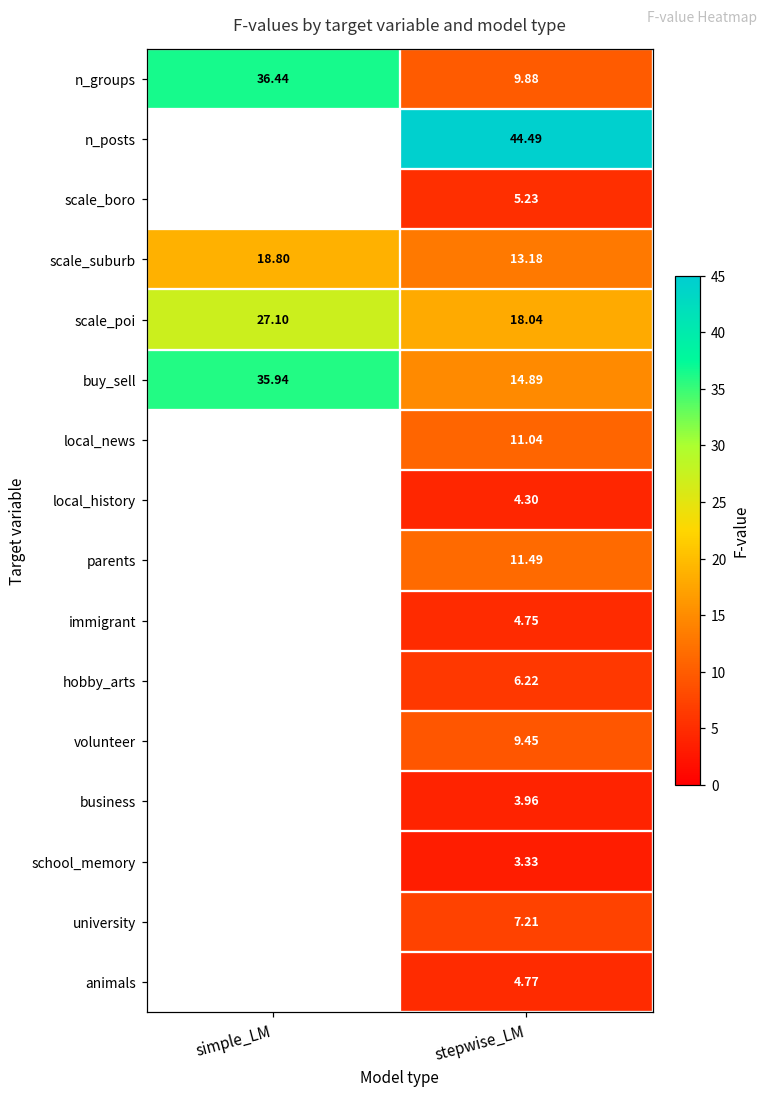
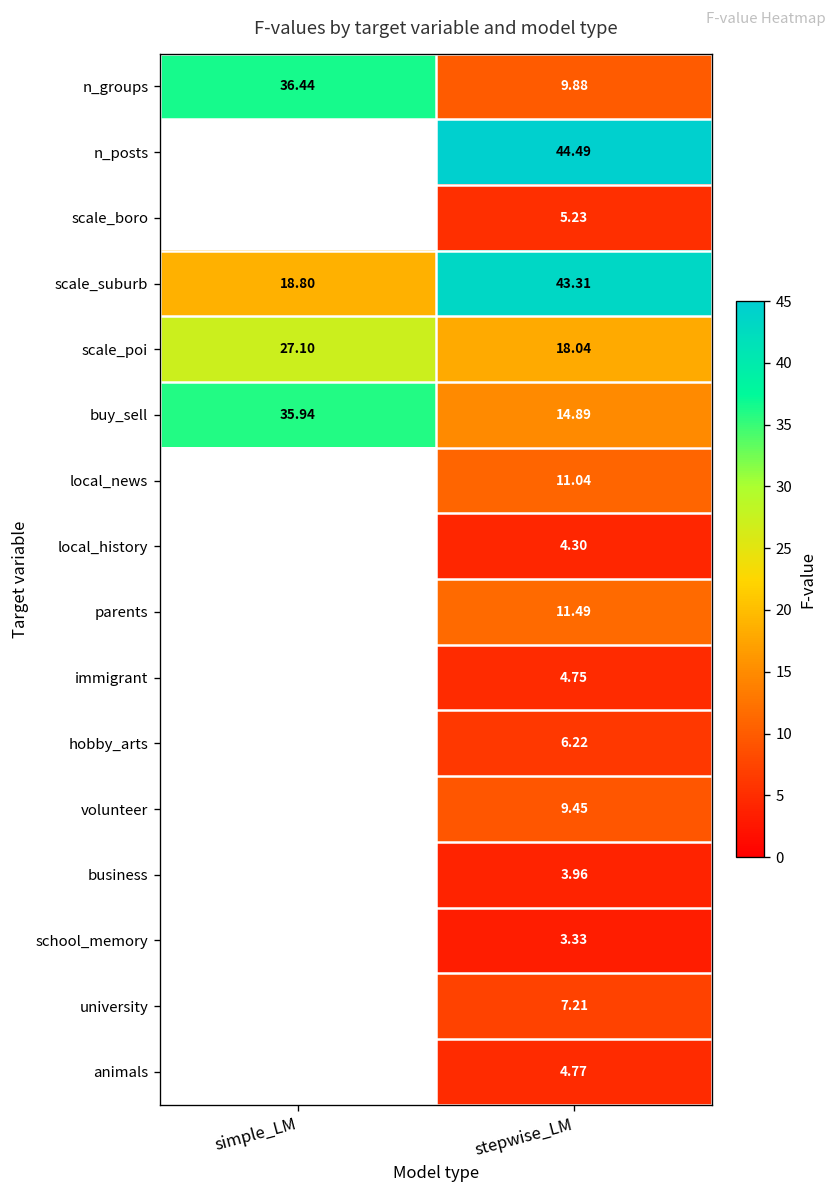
scale_suburb, stepwise_LM: 13.18 -> 43.31
